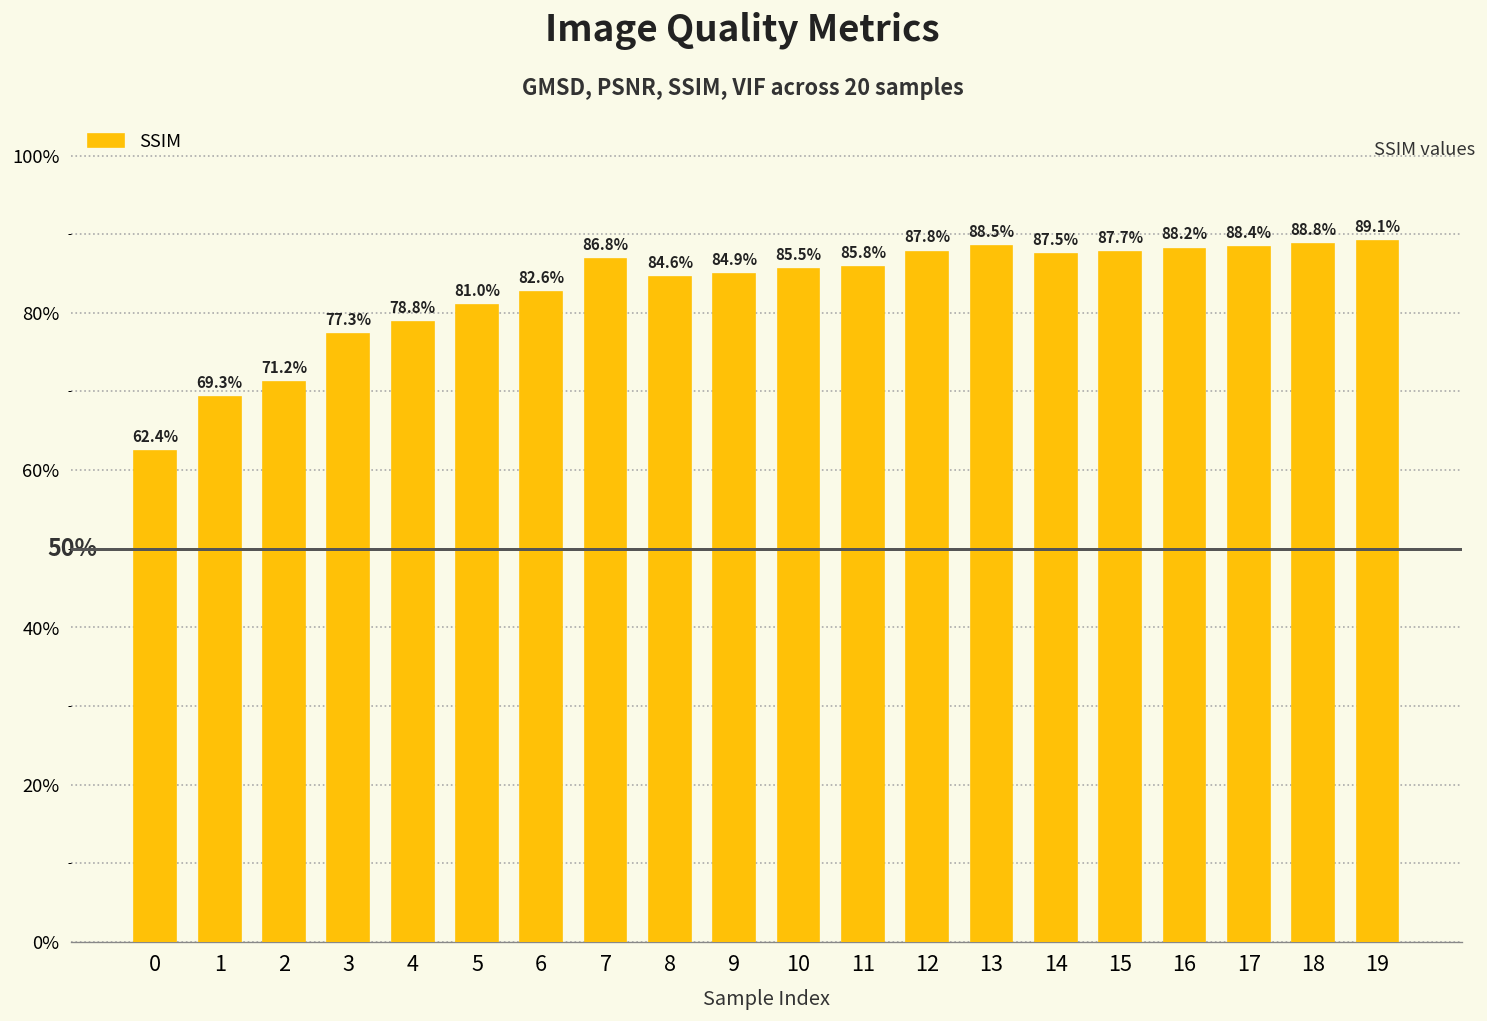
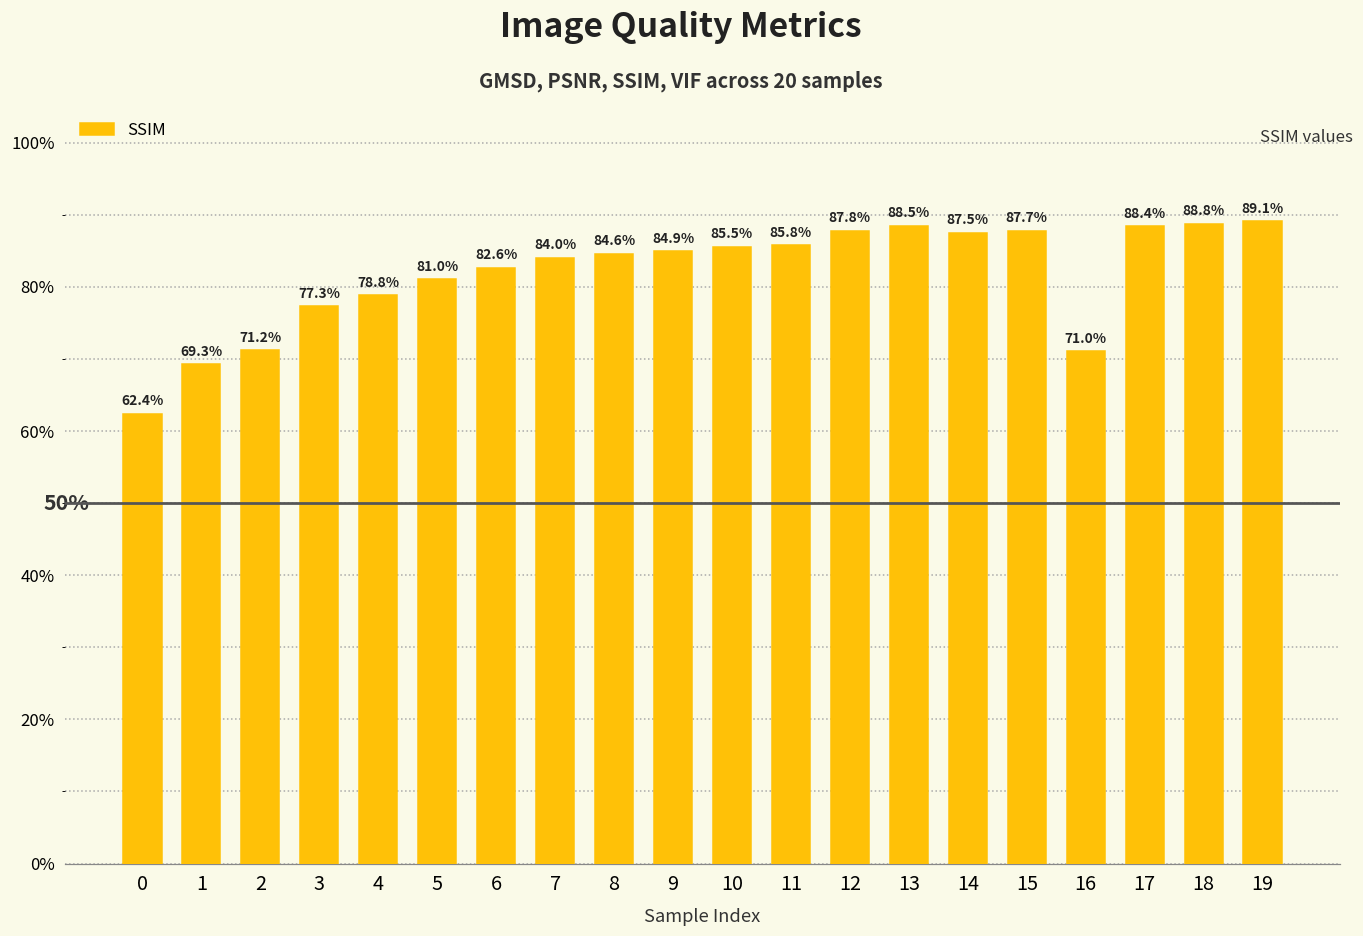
7: 86.8% -> 84.0%
16: 88.2% -> 71.0%
